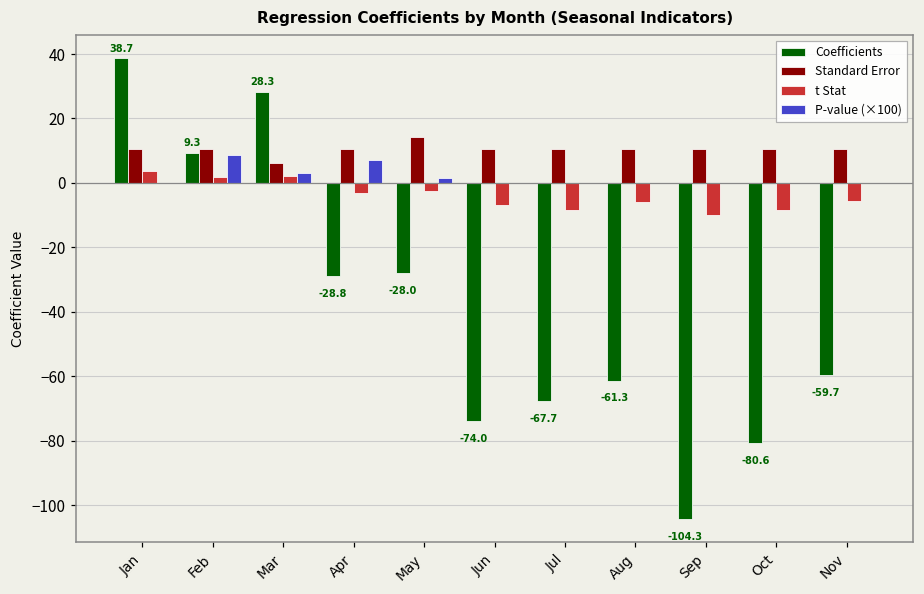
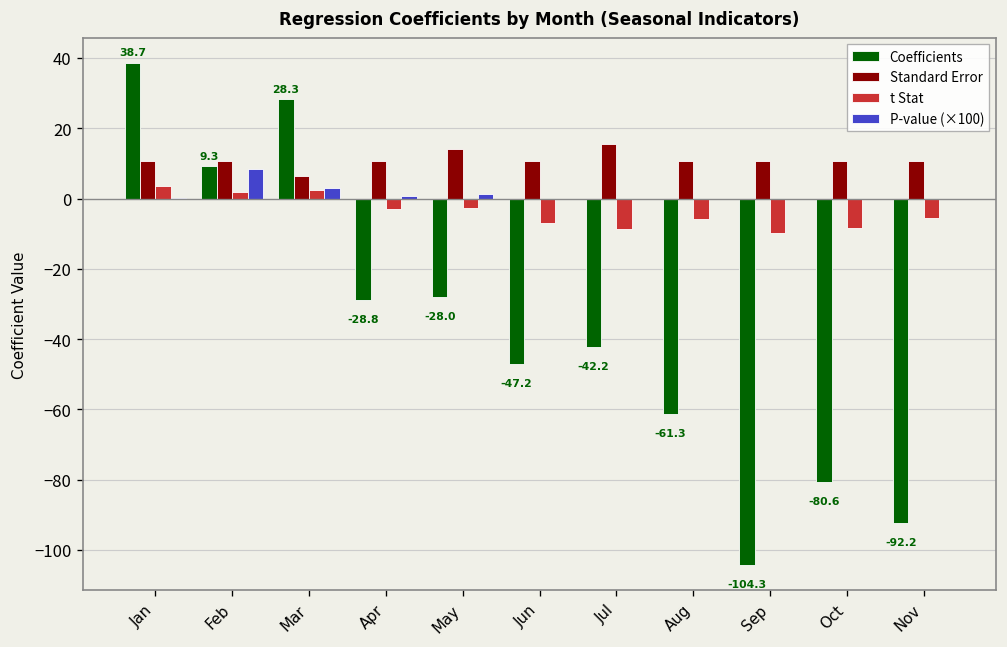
P-value (×100), Apr: 7 -> 1
Coefficients, Jun: -74.0 -> -47.2
Coefficients, Jul: -67.7 -> -42.2
Standard Error, Jul: 11 -> 16
Coefficients, Nov: -59.7 -> -92.2
